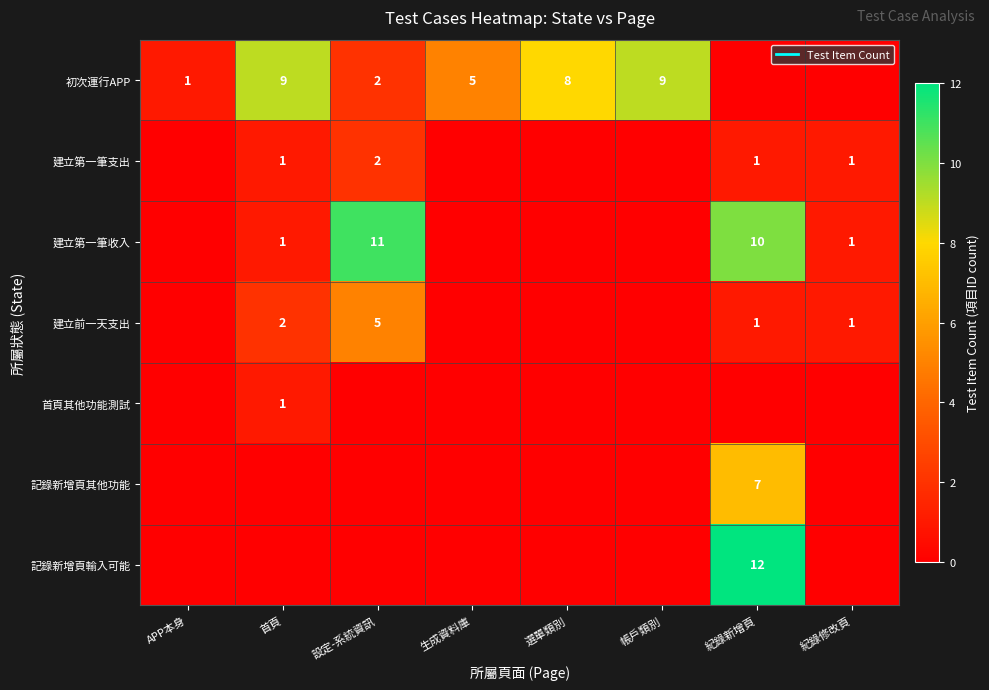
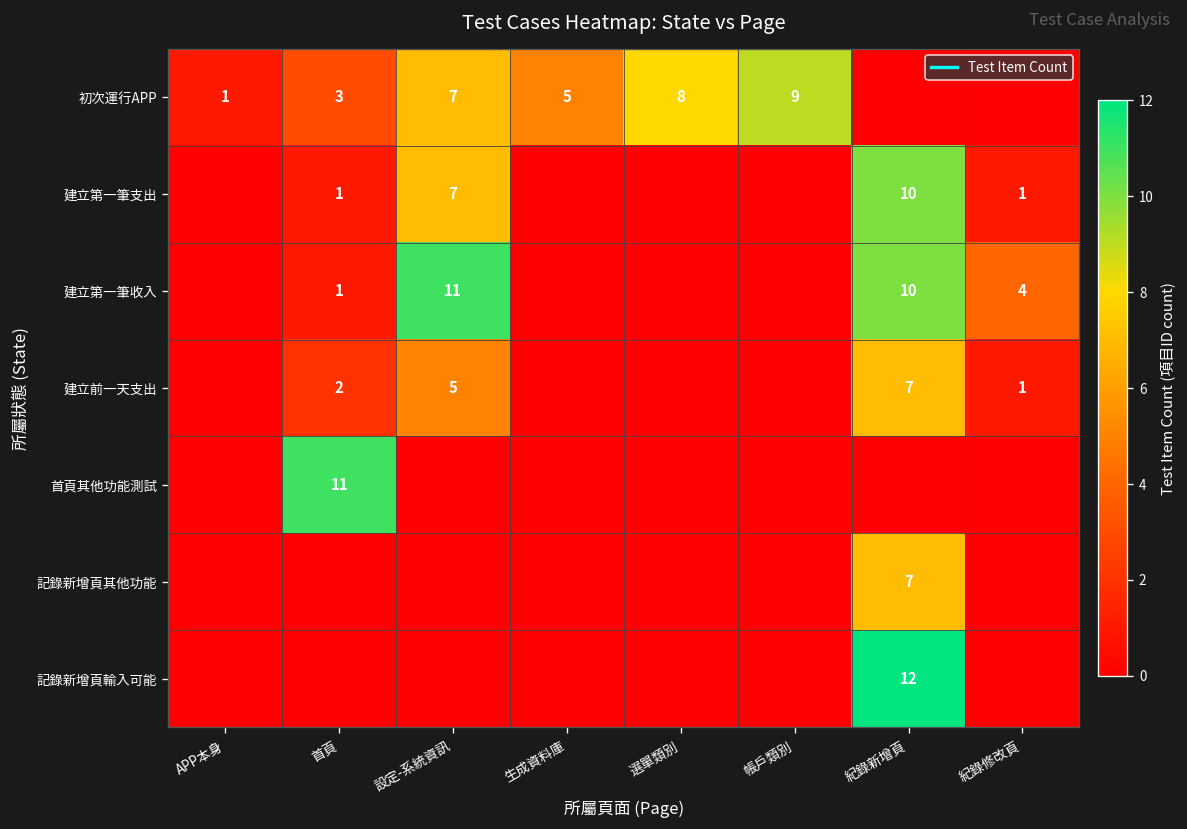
初次運行APP, 首頁: 9 -> 3
初次運行APP, 設定-系統資訊: 2 -> 7
建立第一筆支出, 設定-系統資訊: 2 -> 7
建立第一筆支出, 紀錄新增頁: 1 -> 10
建立第一筆收入, 紀錄修改頁: 1 -> 4
建立前一天支出, 紀錄新增頁: 1 -> 7
首頁其他功能測試, 首頁: 1 -> 11
